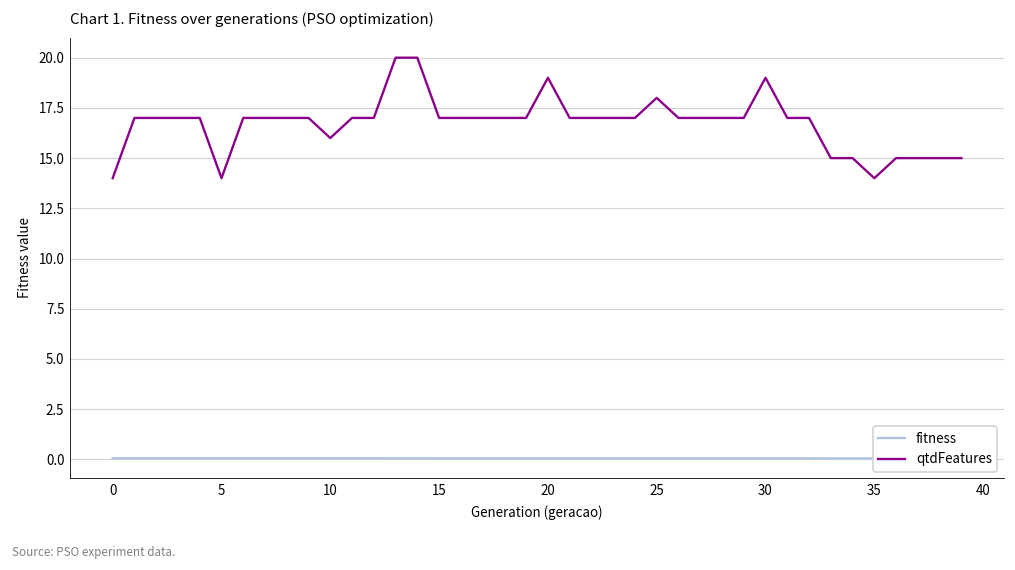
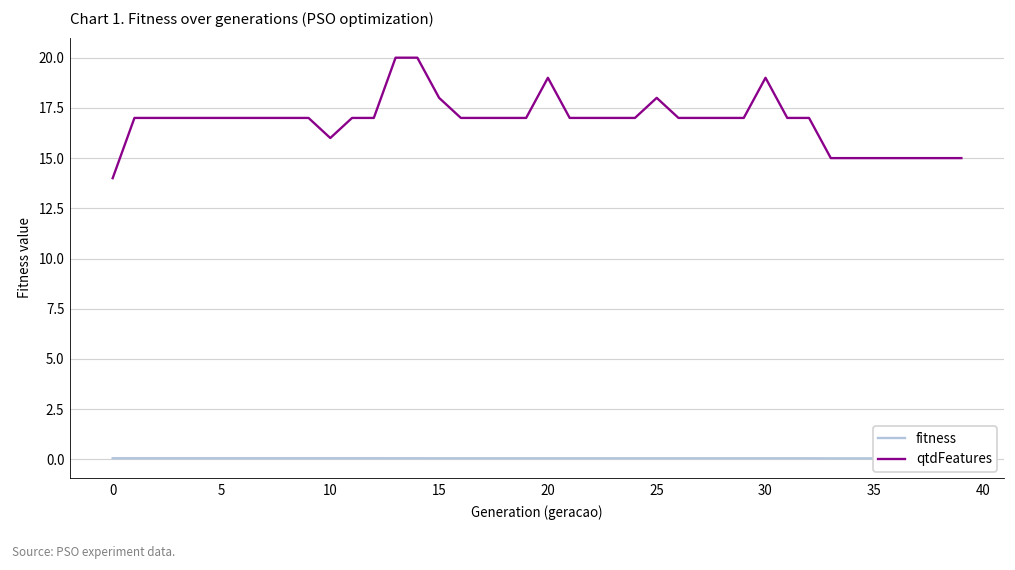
qtdFeatures, 5: 14 -> 17
qtdFeatures, 15: 17 -> 18
qtdFeatures, 35: 14 -> 15
